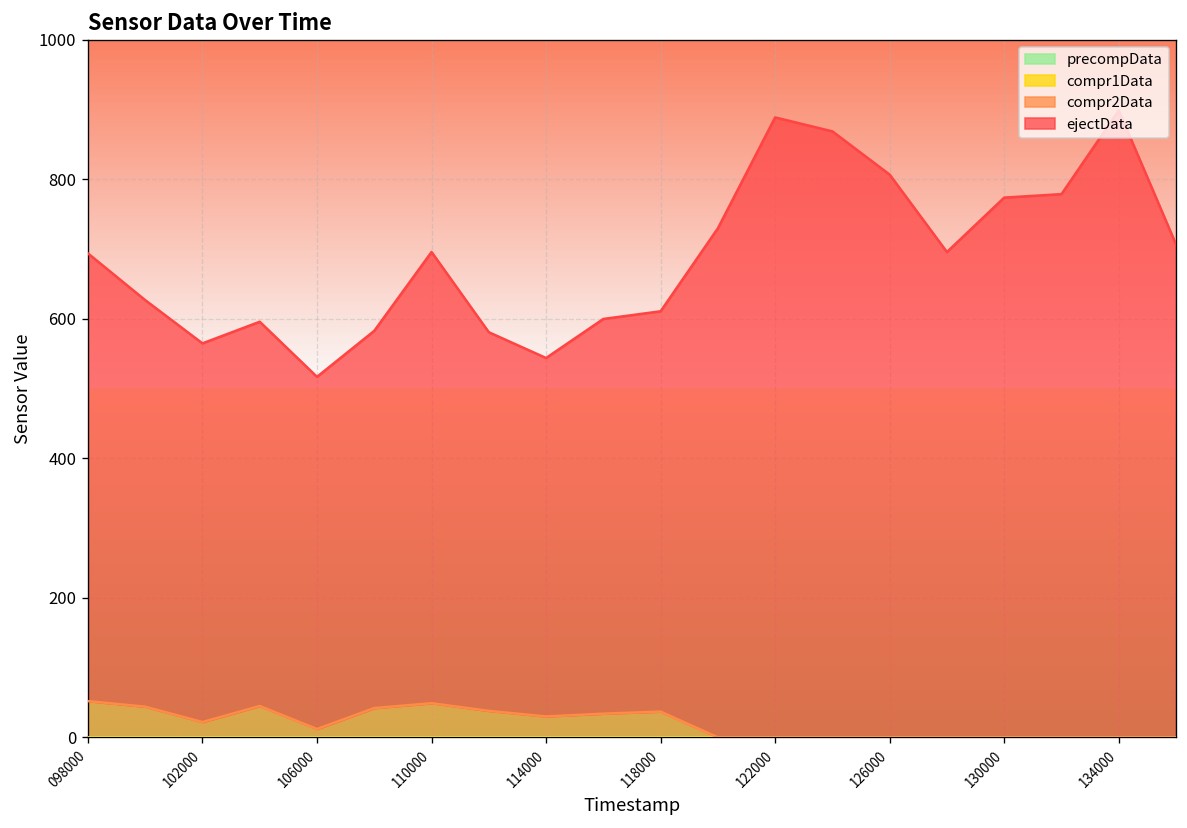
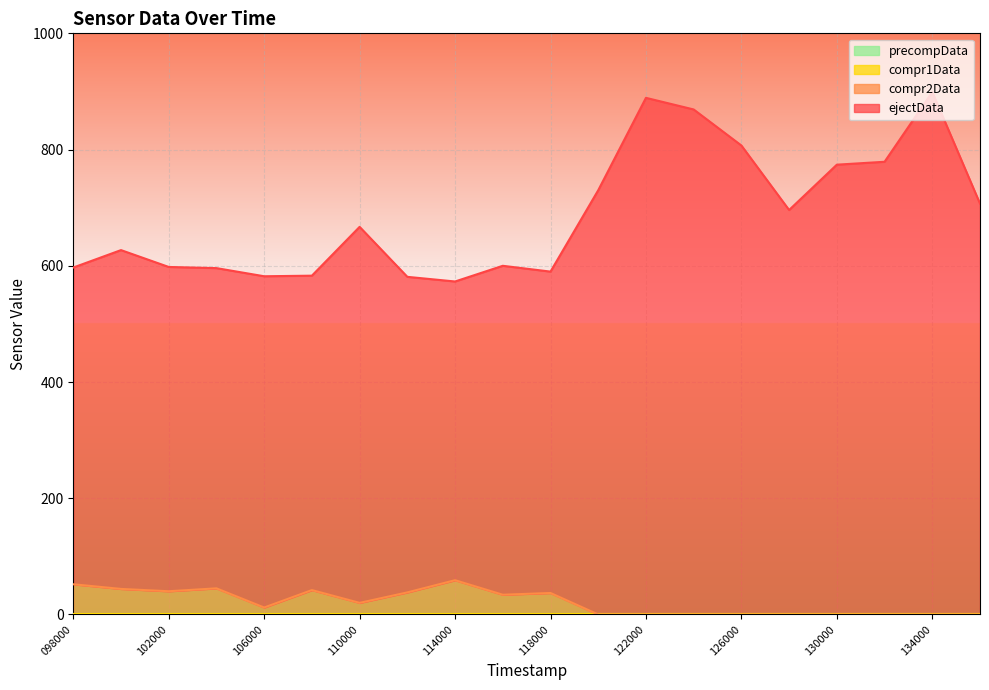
ejectData, 098000: 640 -> 550
compr2Data, 102000: 20 -> 40
ejectData, 102000: 540 -> 560
ejectData, 106000: 510 -> 570
compr2Data, 110000: 50 -> 20
compr2Data, 114000: 30 -> 60
ejectData, 118000: 570 -> 550
